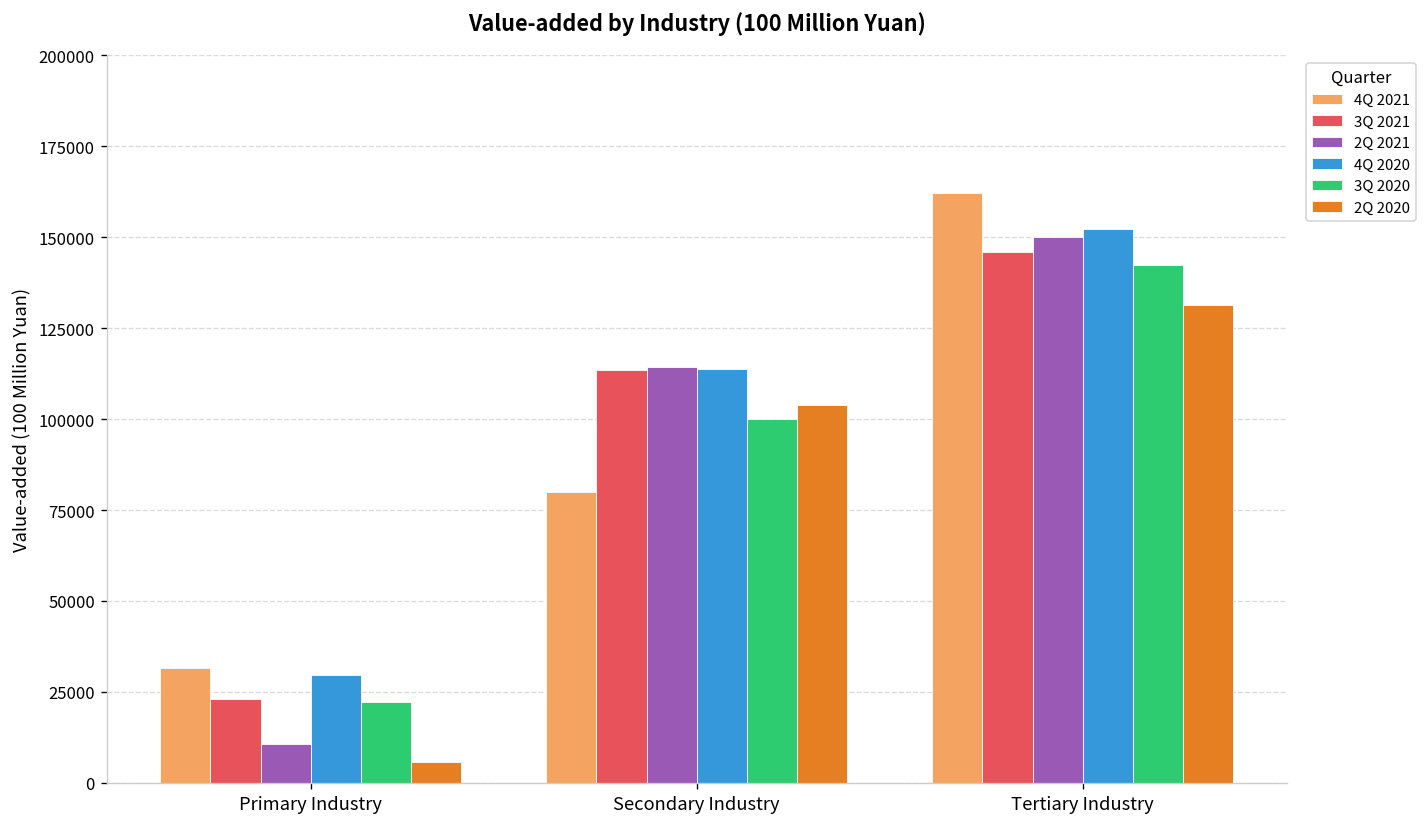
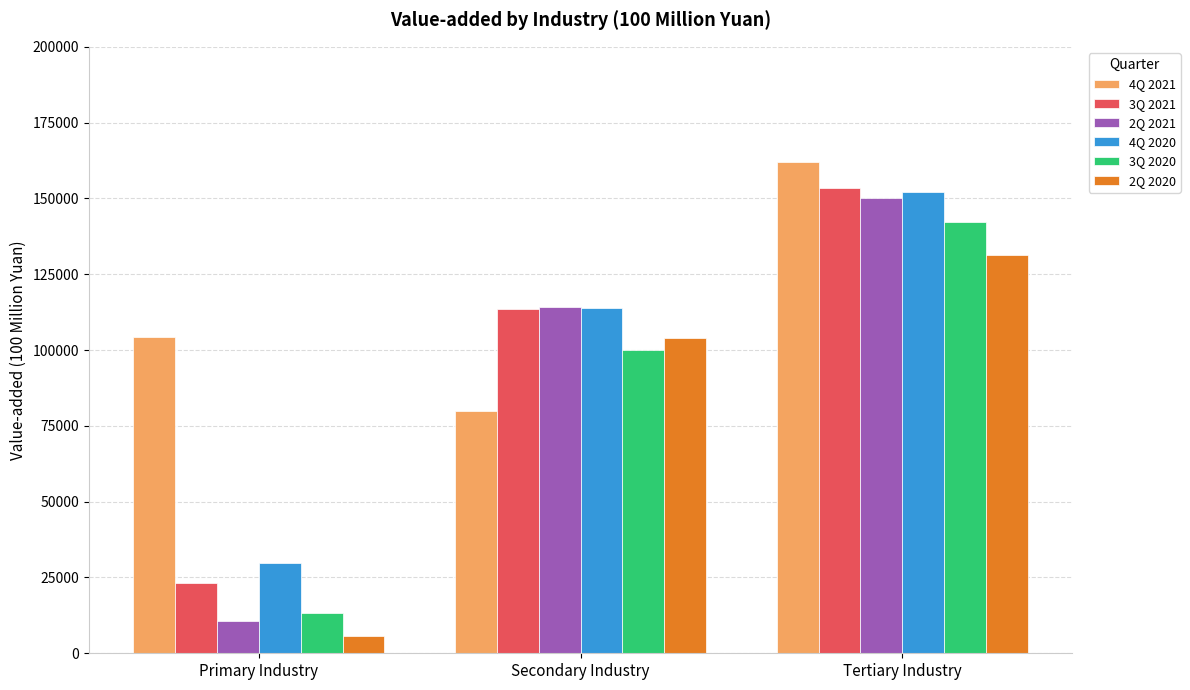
4Q 2021, Primary Industry: 31000 -> 104000
3Q 2020, Primary Industry: 22000 -> 13000
3Q 2021, Tertiary Industry: 146000 -> 153000
